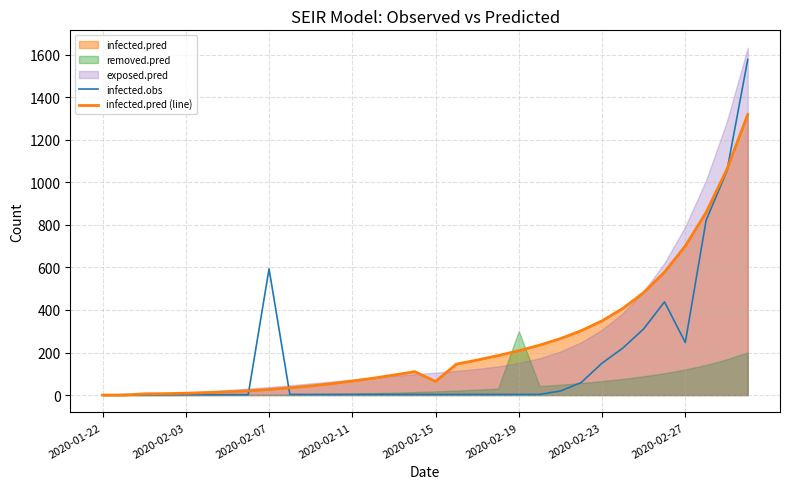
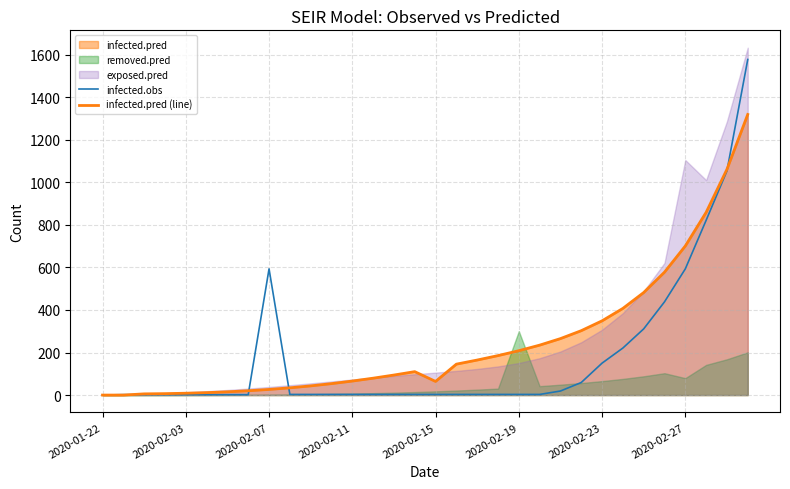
infected.obs, 2020-02-27: 250 -> 590
removed.pred, 2020-02-27: 120 -> 80
exposed.pred, 2020-02-27: 790 -> 1100
